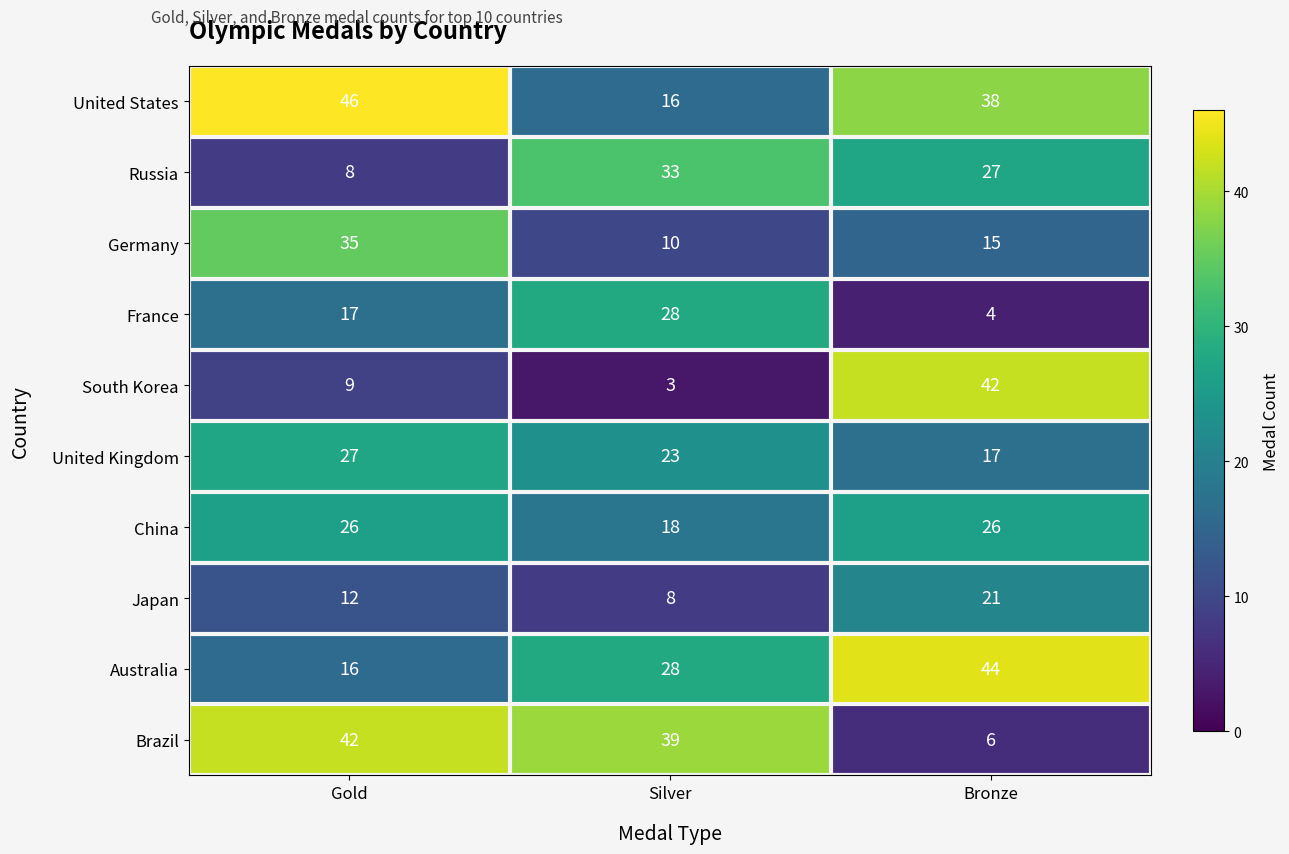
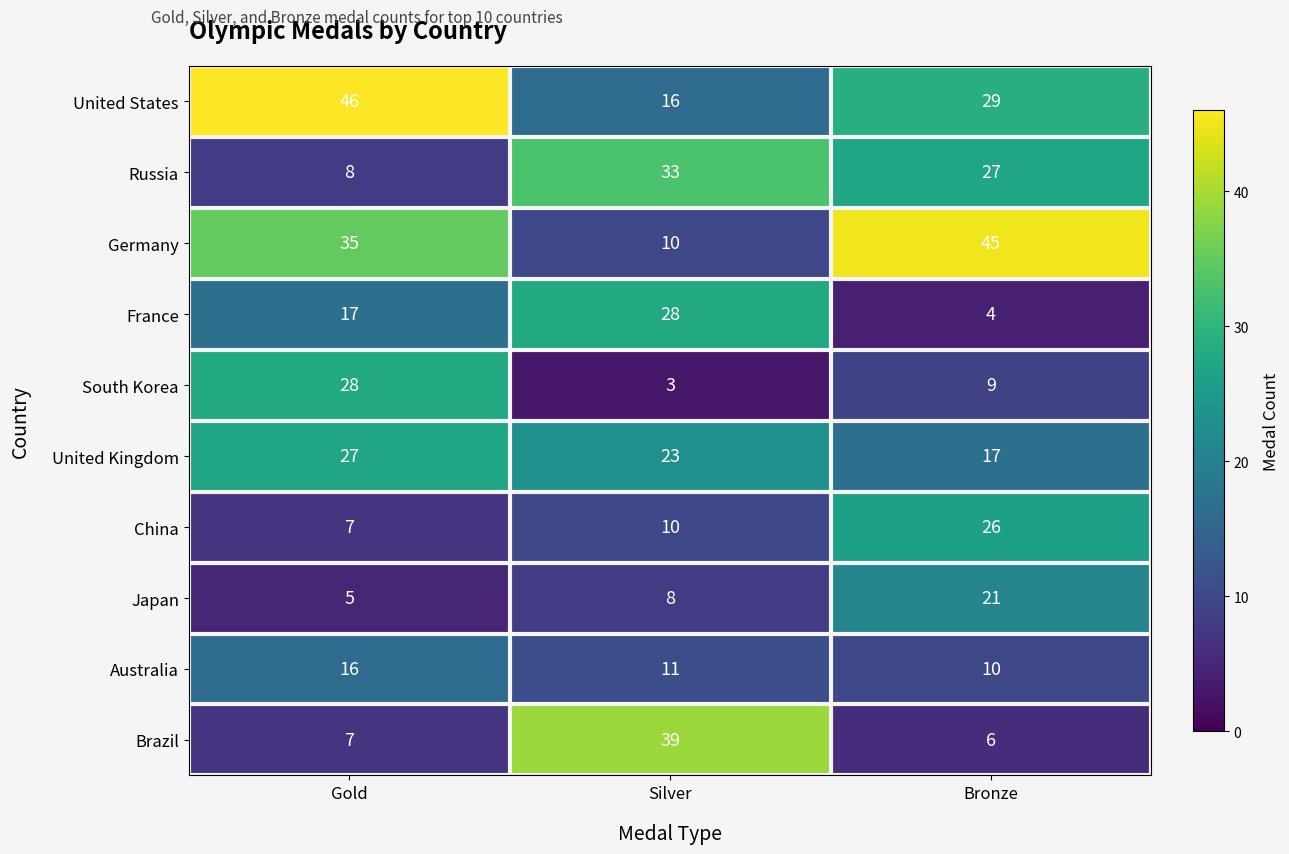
United States, Bronze: 38 -> 29
Germany, Bronze: 15 -> 45
South Korea, Gold: 9 -> 28
South Korea, Bronze: 42 -> 9
China, Gold: 26 -> 7
China, Silver: 18 -> 10
Japan, Gold: 12 -> 5
Australia, Silver: 28 -> 11
Australia, Bronze: 44 -> 10
Brazil, Gold: 42 -> 7
